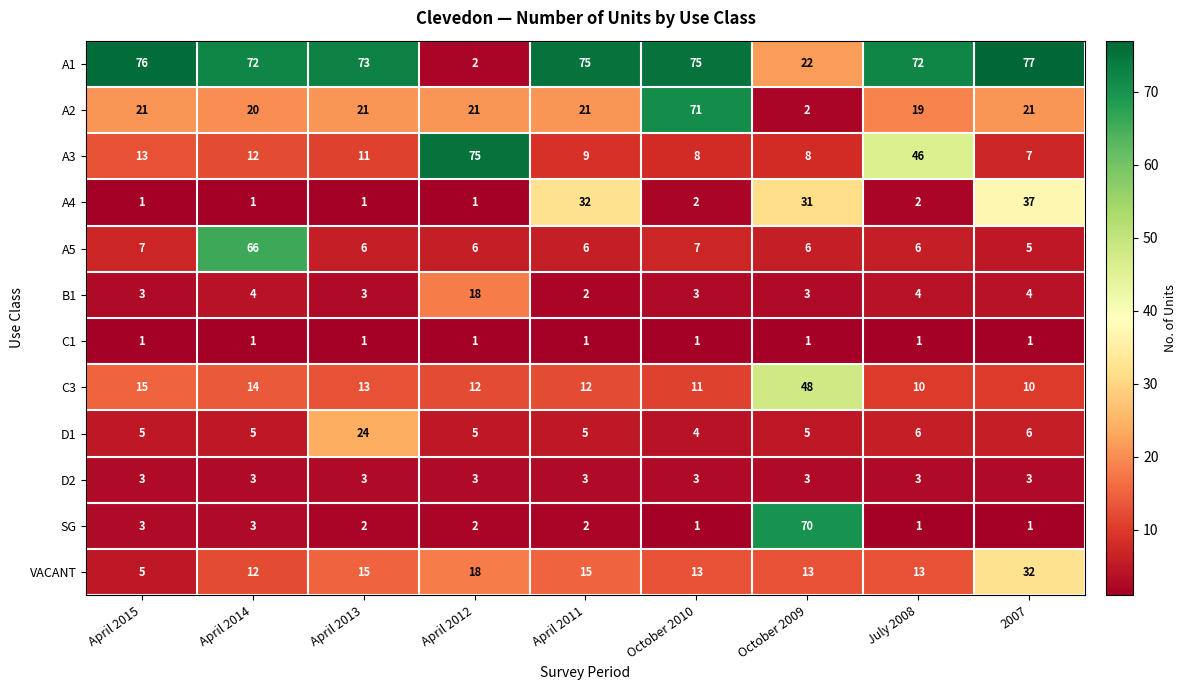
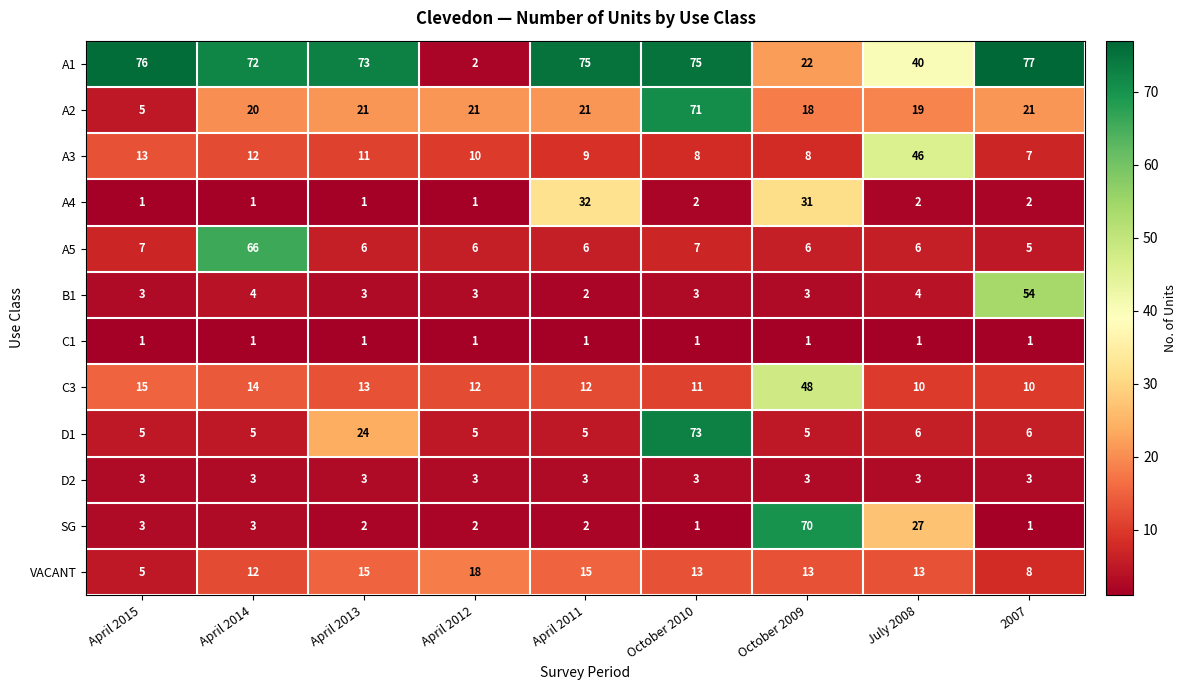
A1, July 2008: 72 -> 40
A2, April 2015: 21 -> 5
A2, October 2009: 2 -> 18
A3, April 2012: 75 -> 10
A4, 2007: 37 -> 2
B1, April 2012: 18 -> 3
B1, 2007: 4 -> 54
D1, October 2010: 4 -> 73
SG, July 2008: 1 -> 27
VACANT, 2007: 32 -> 8
